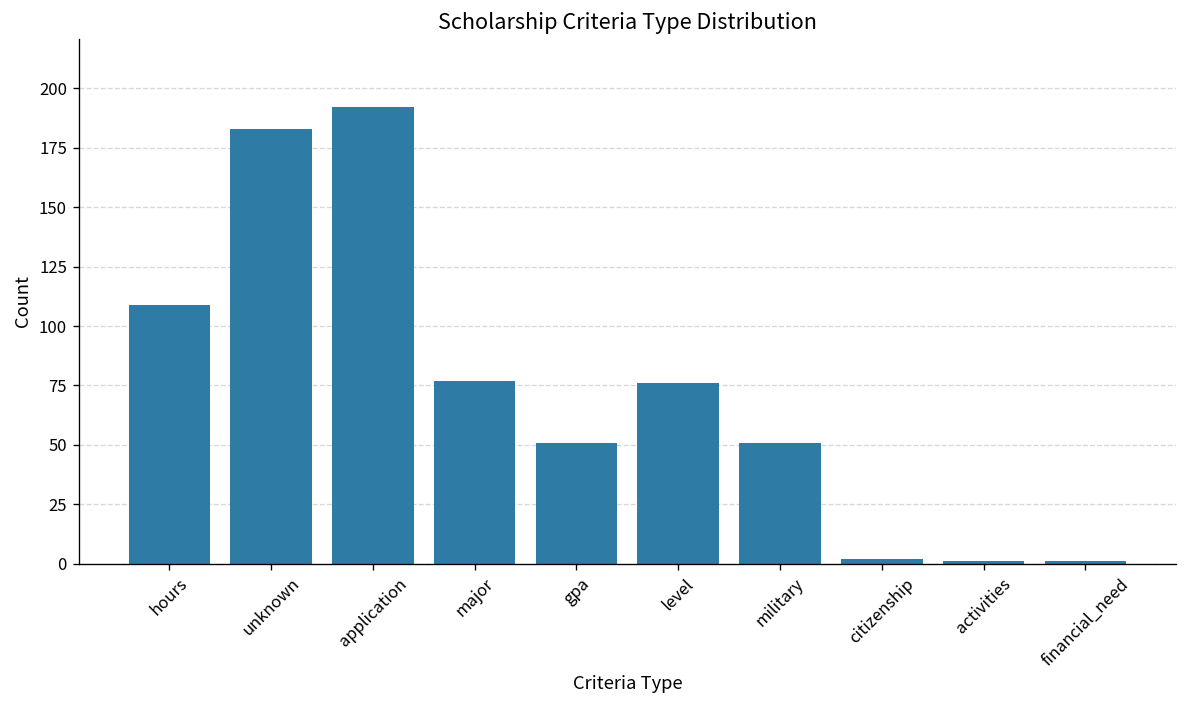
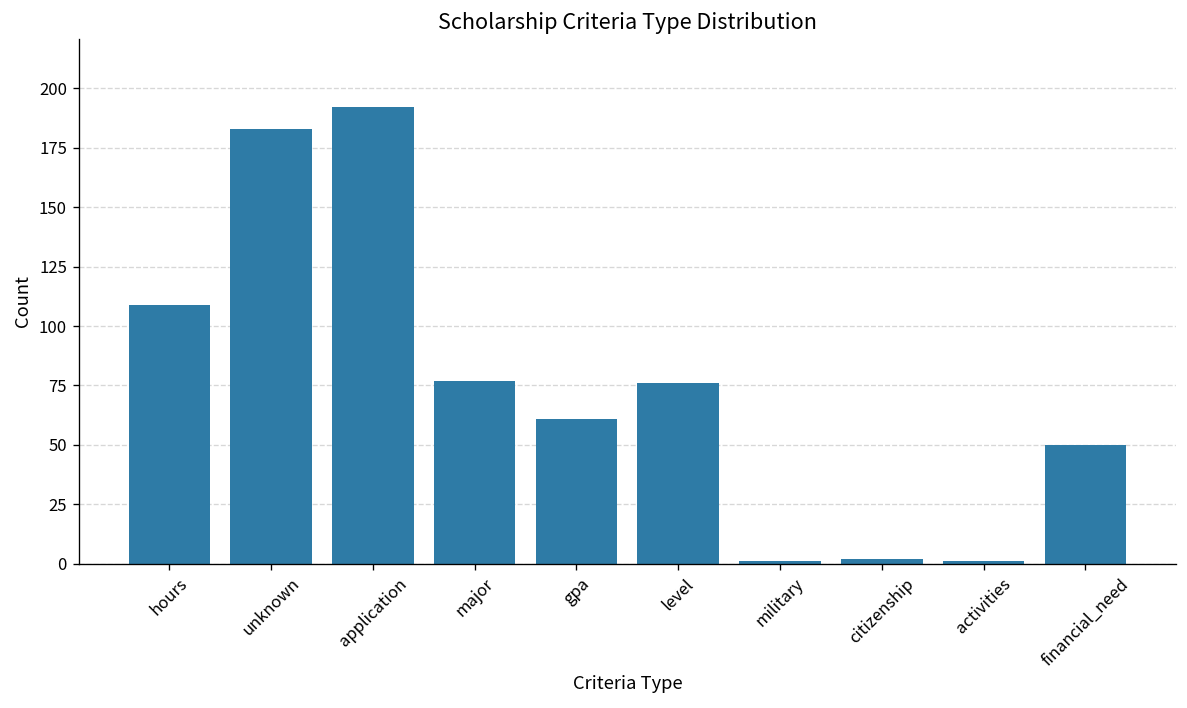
gpa: 51 -> 61
military: 51 -> 1
financial_need: 1 -> 50
